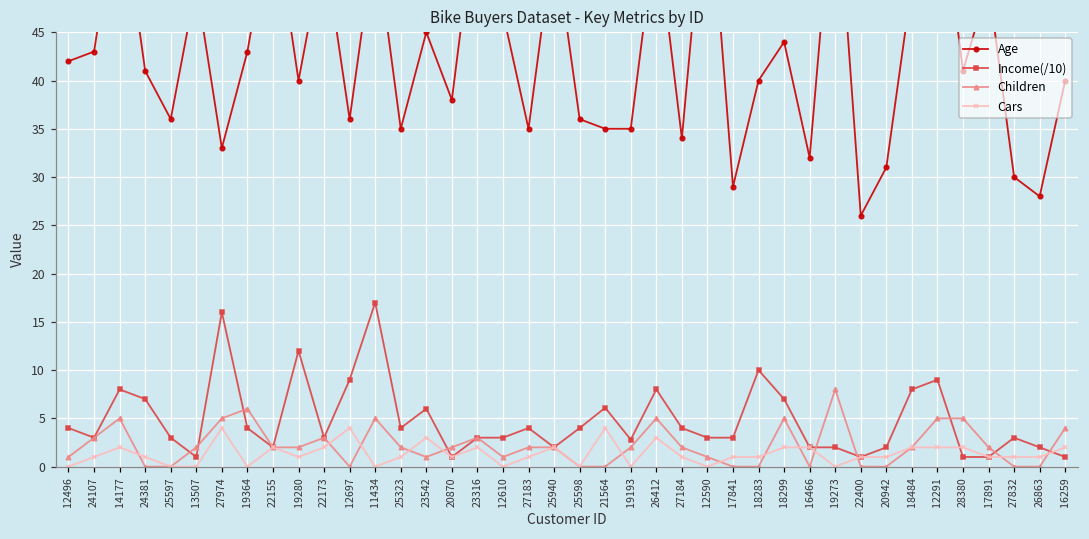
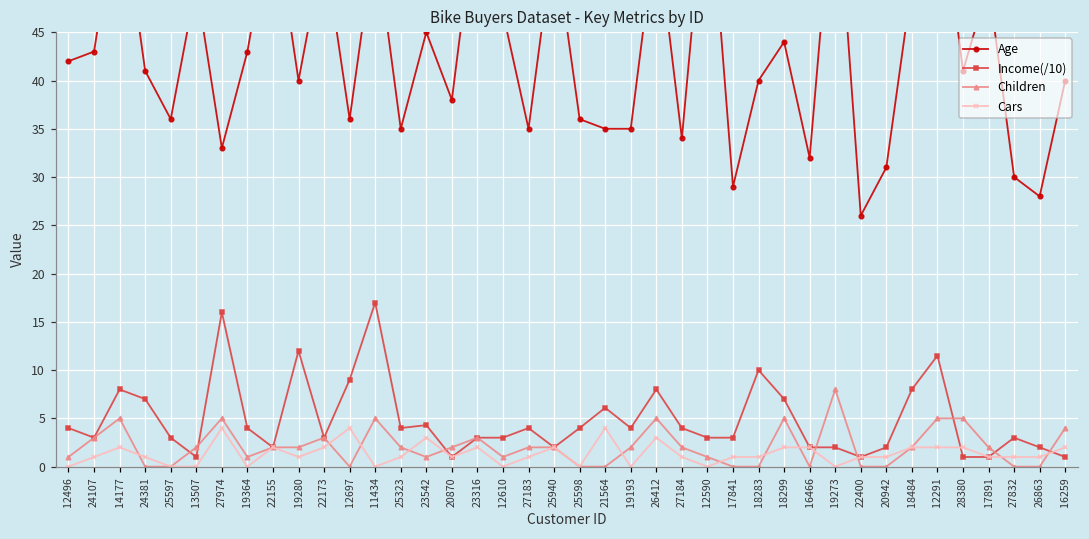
Children, 19364: 6 -> 1
Income(/10), 23542: 6 -> 4
Income(/10), 19193: 3 -> 4
Income(/10), 12291: 9 -> 12
